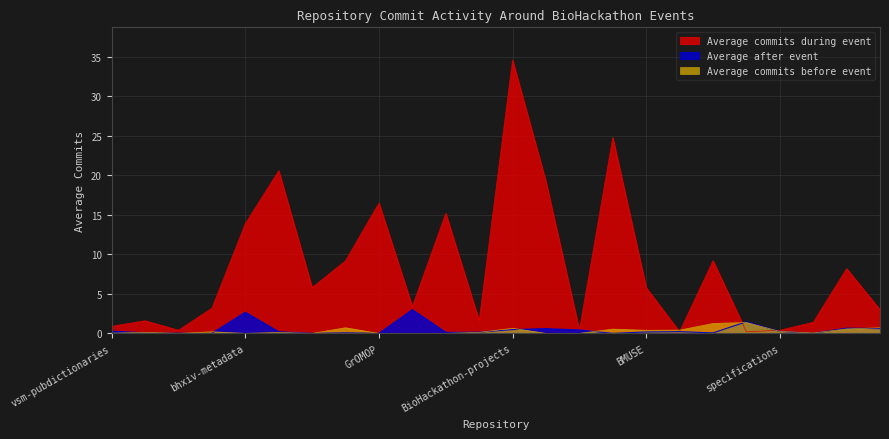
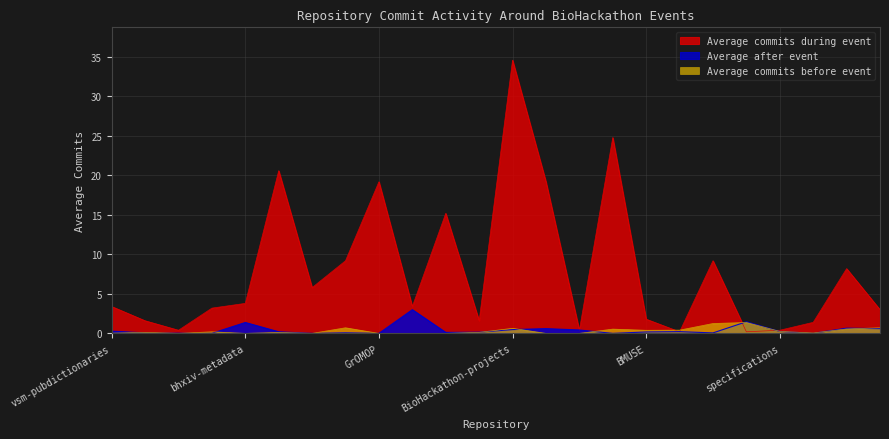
Average commits during event, vsm-pubdictionaries: 1 -> 3
Average commits during event, bhxiv-metadata: 14 -> 4
Average after event, bhxiv-metadata: 3 -> 1
Average commits during event, GrOMOP: 17 -> 19
Average commits during event, BMUSE: 6 -> 2
